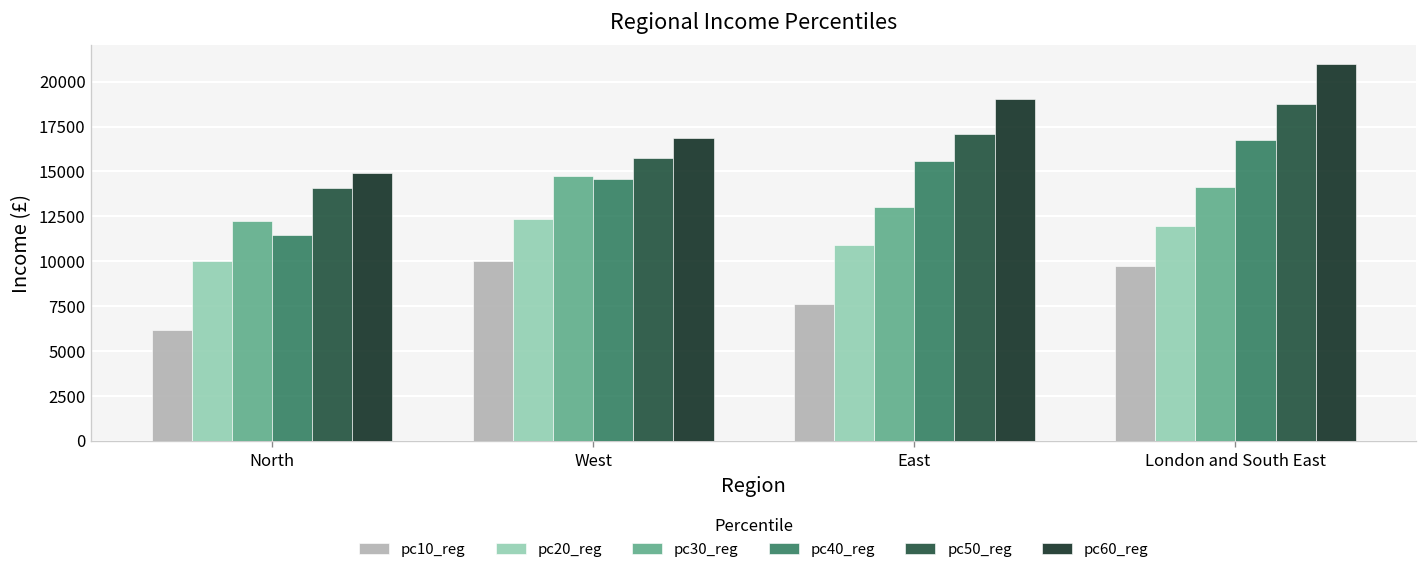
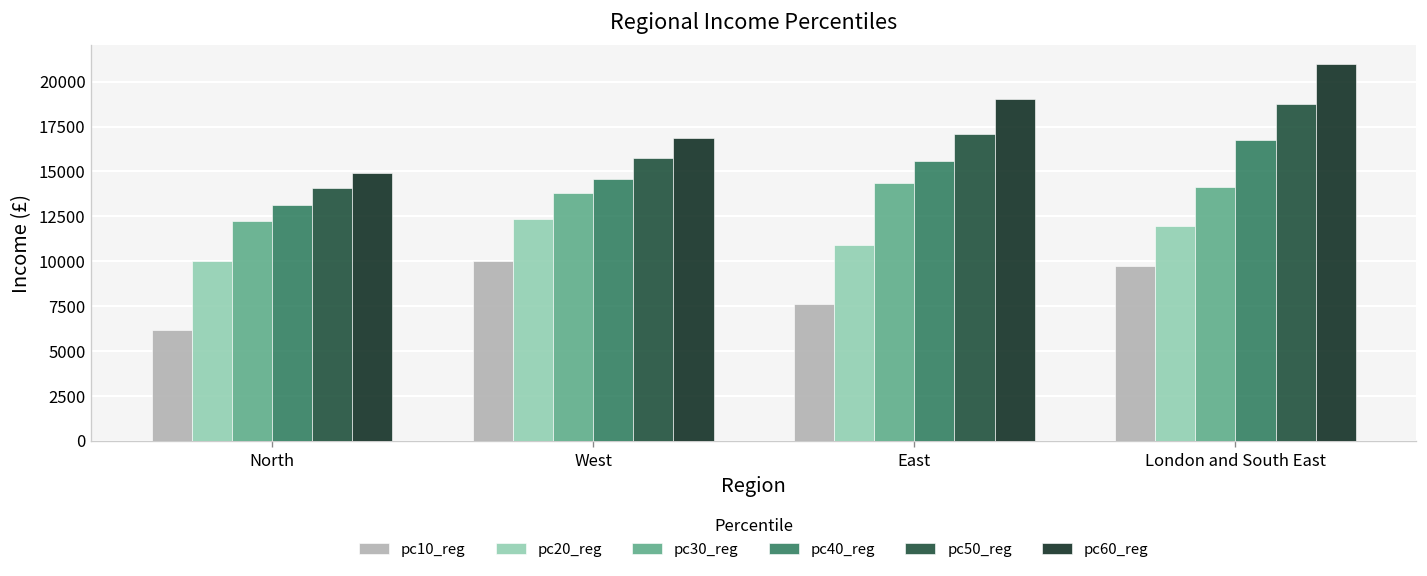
pc40_reg, North: 11500 -> 13100
pc30_reg, West: 14700 -> 13800
pc30_reg, East: 13000 -> 14400
